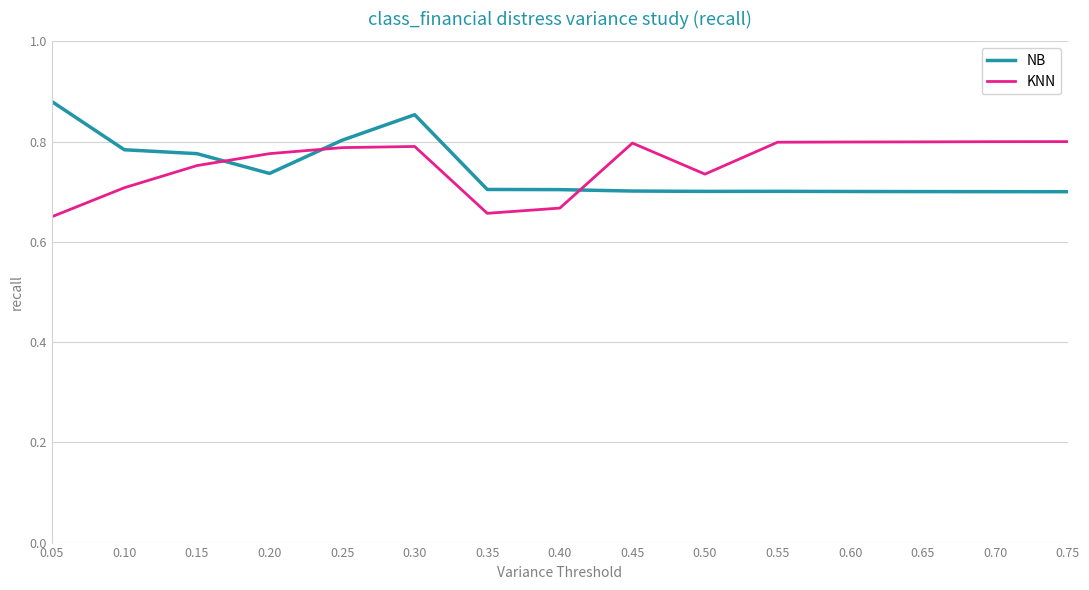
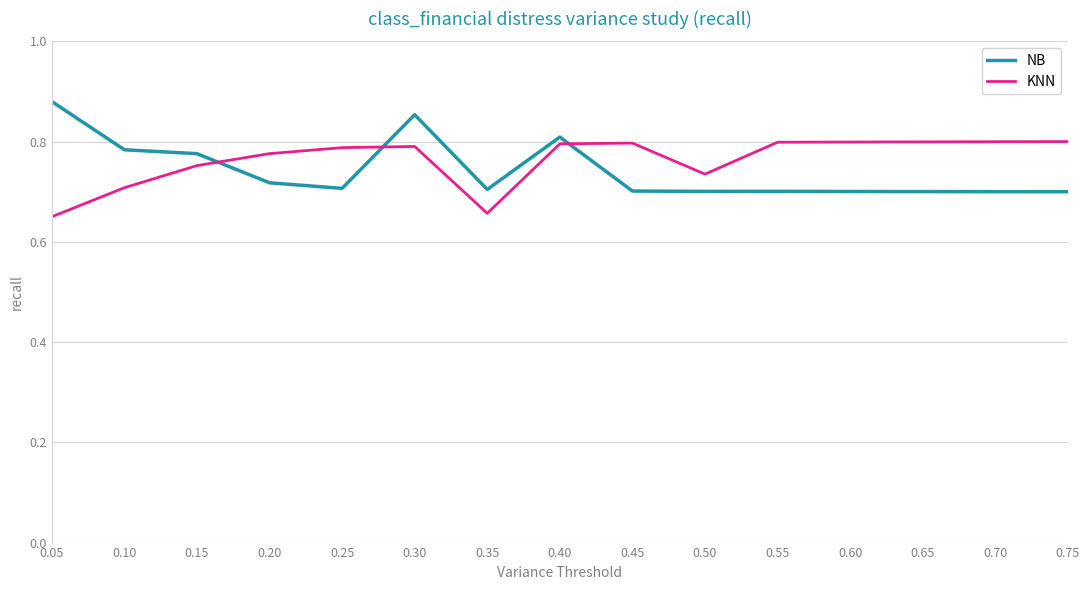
NB, 0.20: 0.74 -> 0.72
NB, 0.25: 0.80 -> 0.71
NB, 0.40: 0.70 -> 0.81
KNN, 0.40: 0.67 -> 0.80
